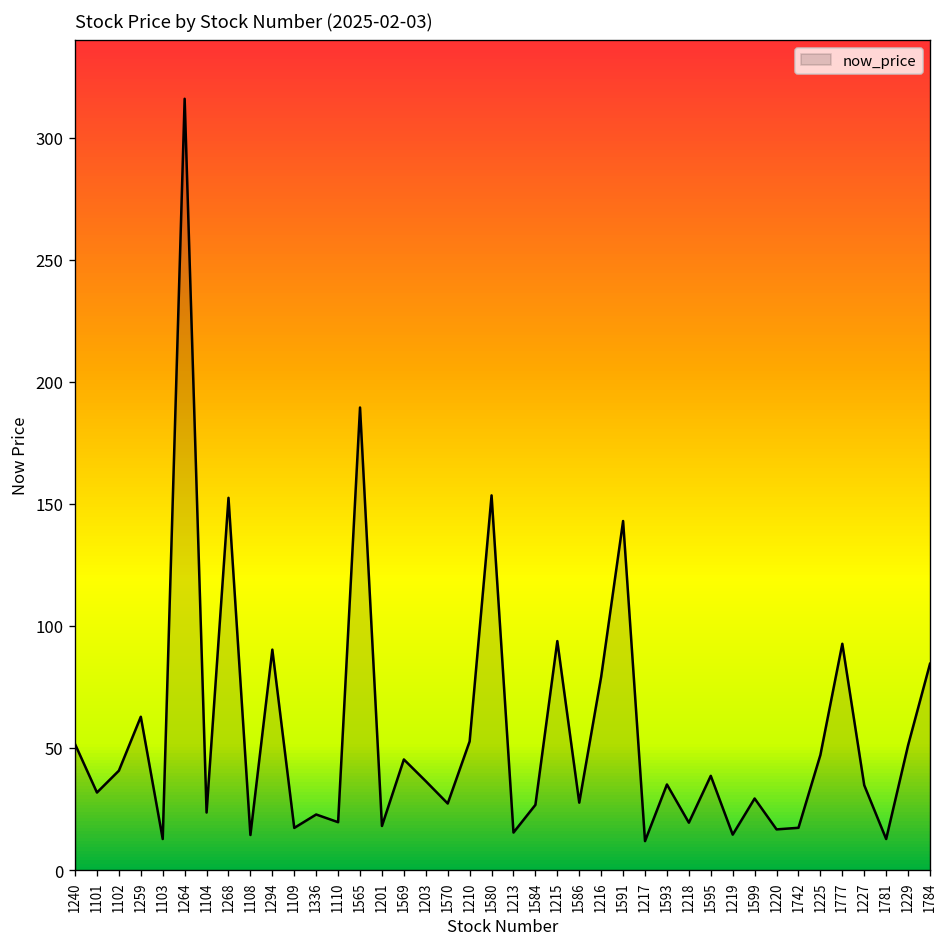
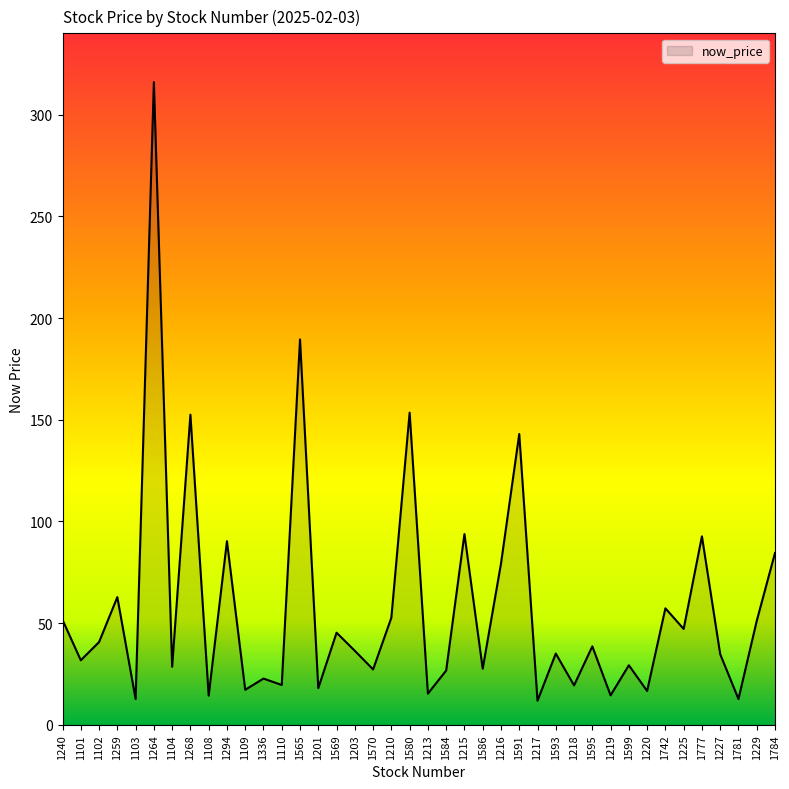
1104: 24 -> 29
1742: 17 -> 57
